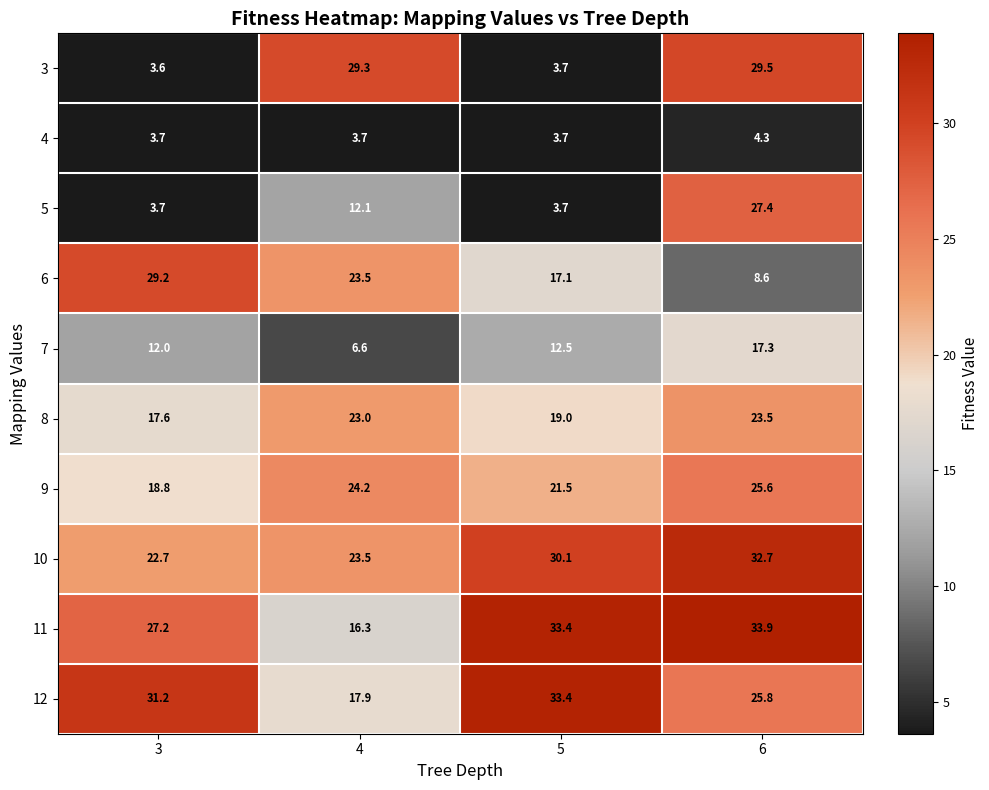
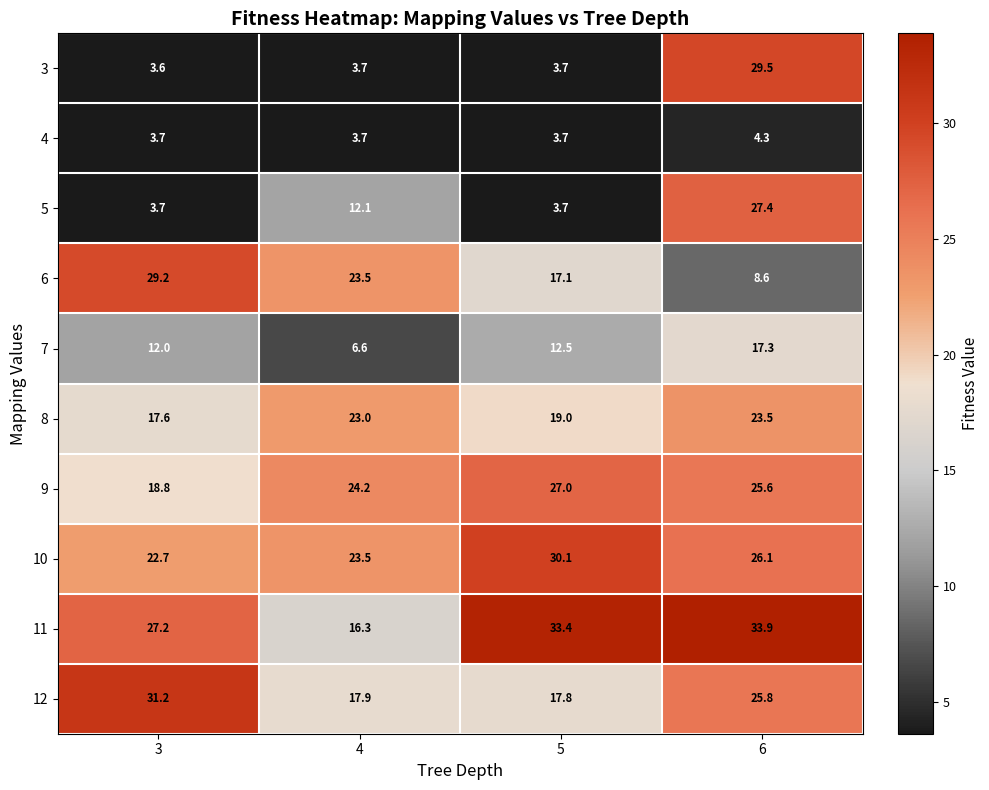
3, 4: 29.3 -> 3.7
9, 5: 21.5 -> 27.0
10, 6: 32.7 -> 26.1
12, 5: 33.4 -> 17.8
